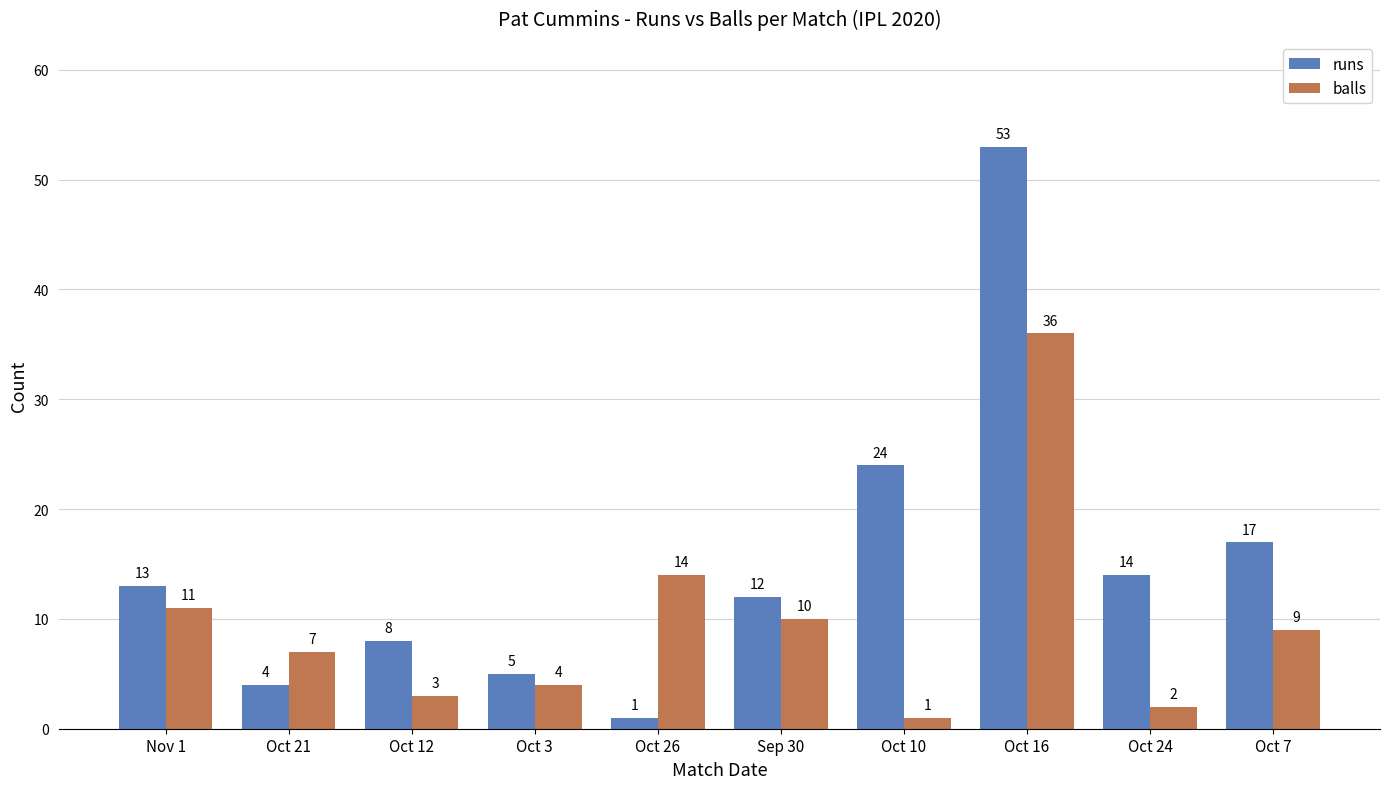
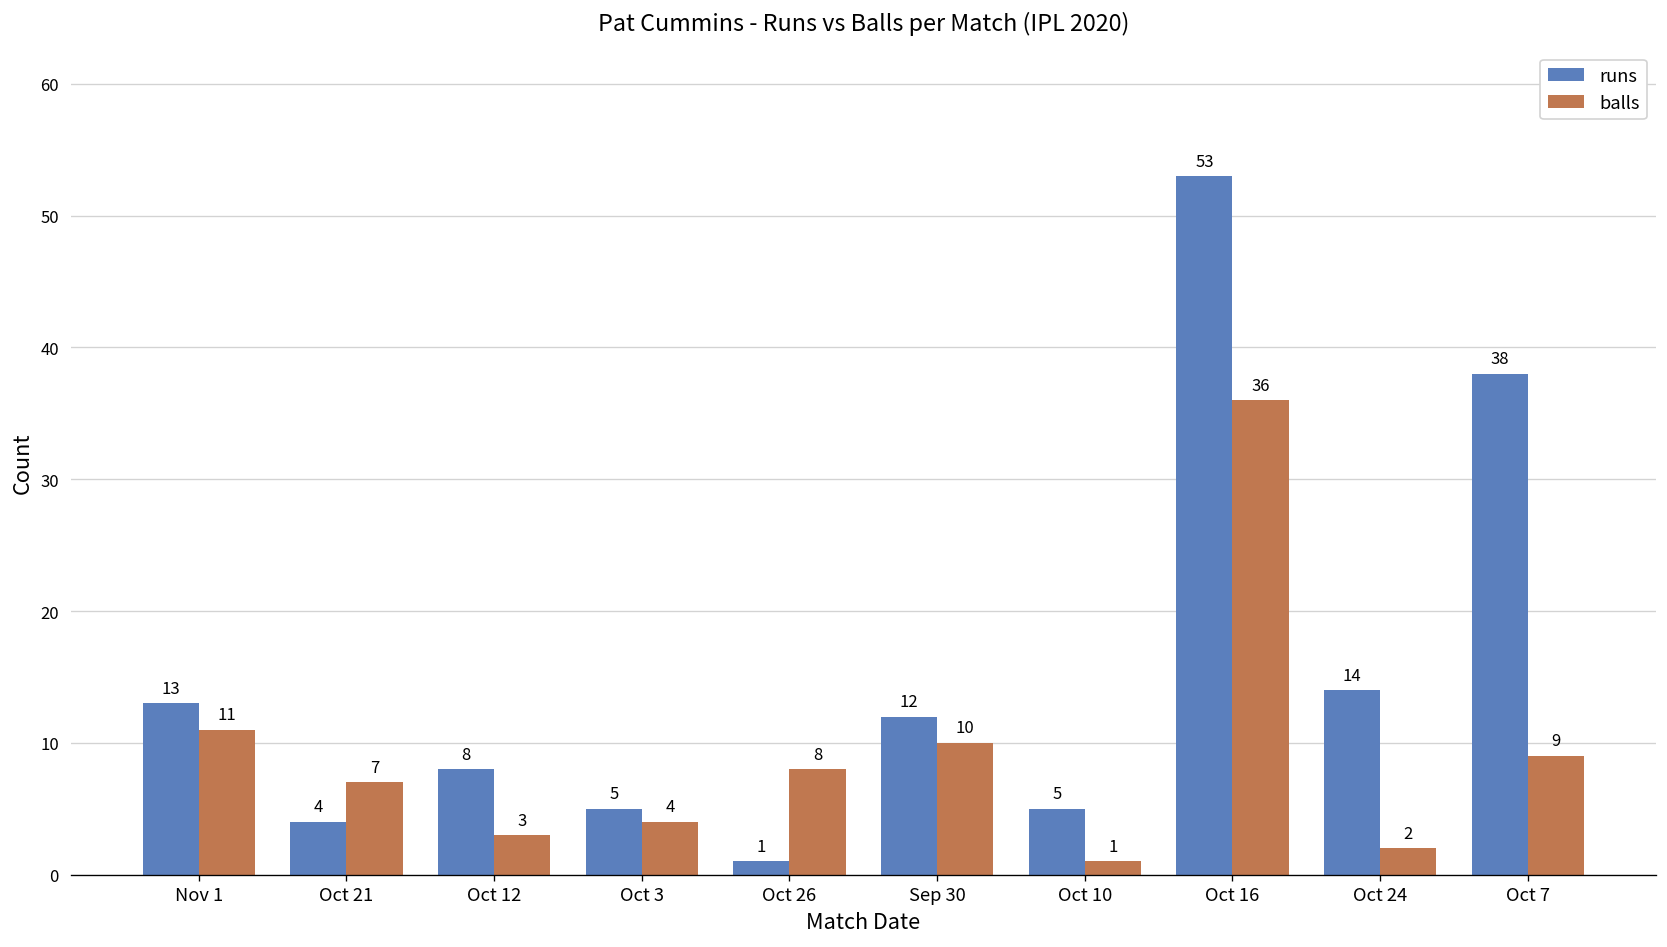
balls, Oct 26: 14 -> 8
runs, Oct 10: 24 -> 5
runs, Oct 7: 17 -> 38
